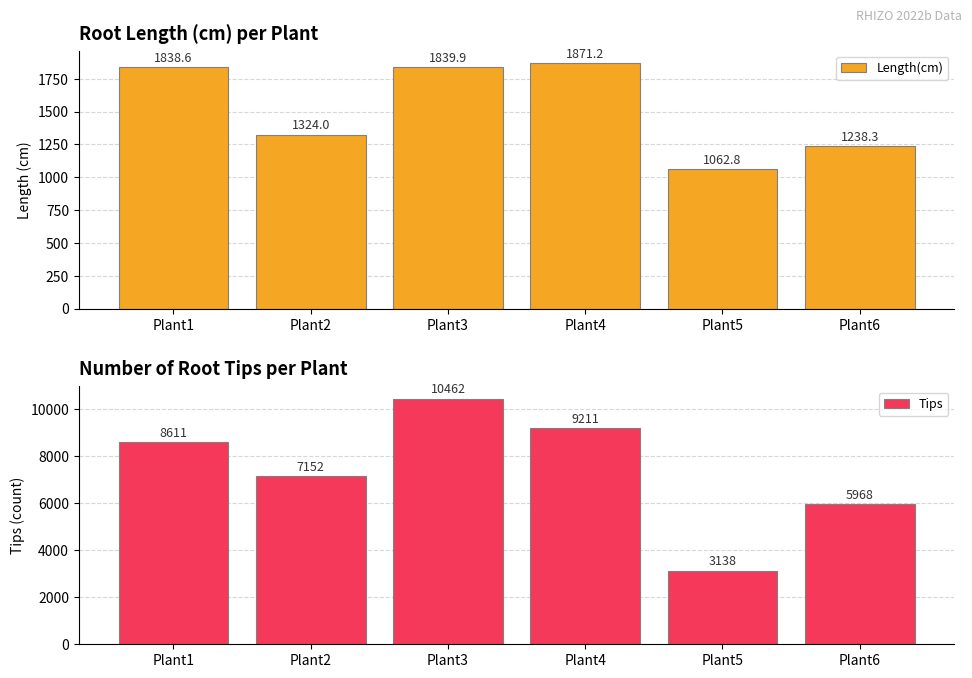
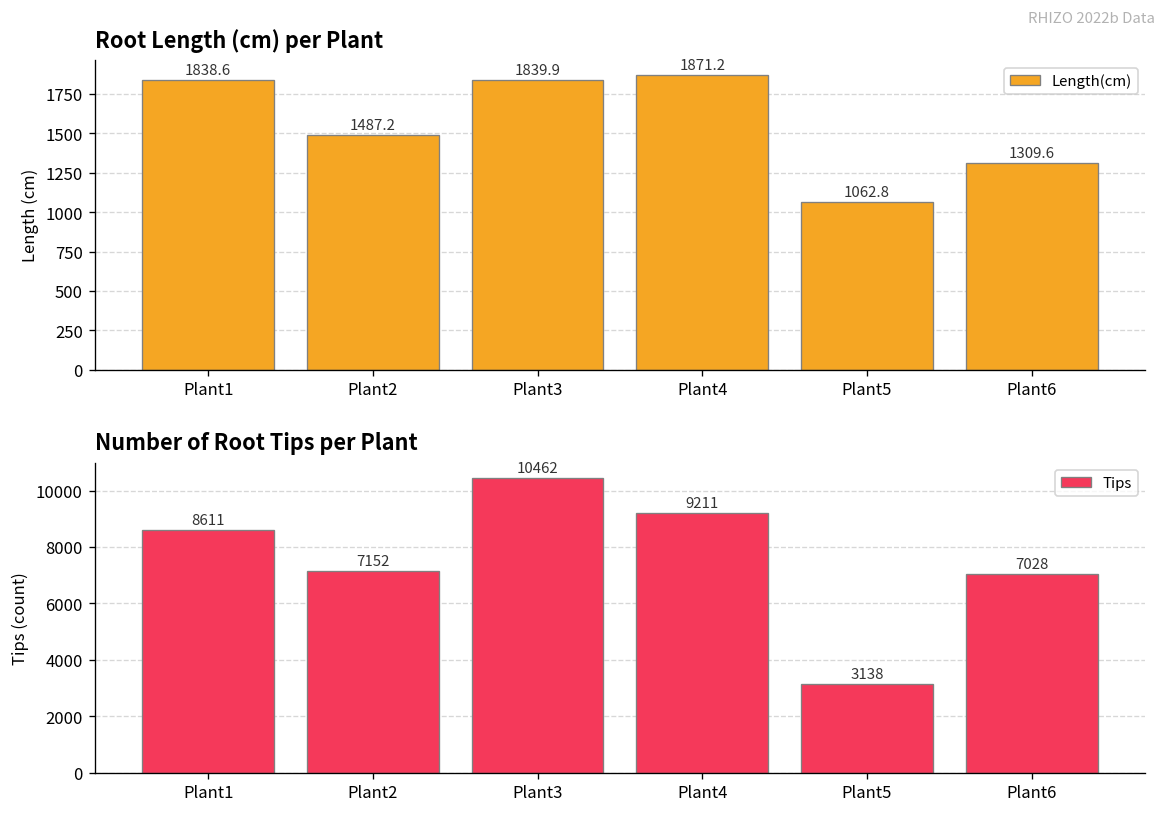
Root Length (cm) per Plant, Plant2: 1324.0 -> 1487.2
Root Length (cm) per Plant, Plant6: 1238.3 -> 1309.6
Number of Root Tips per Plant, Plant6: 5968 -> 7028
